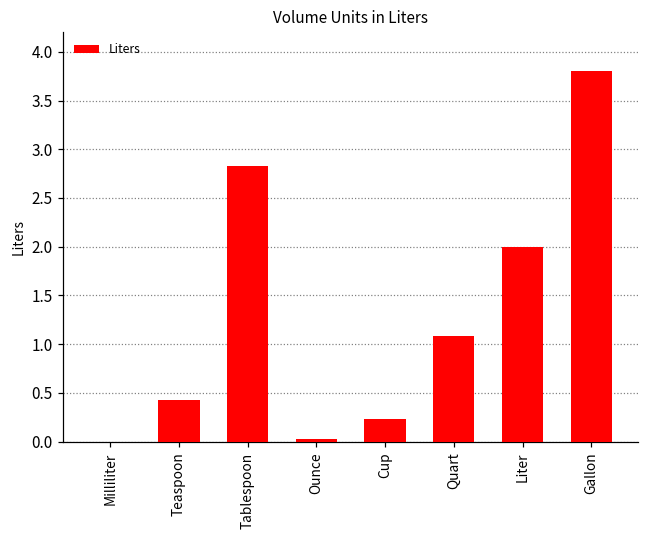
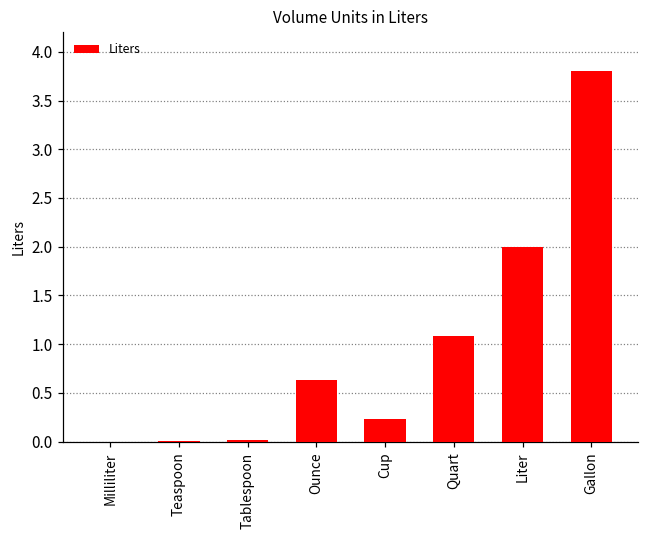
Teaspoon: 0.4 -> 0.0
Tablespoon: 2.8 -> 0.0
Ounce: 0.0 -> 0.6
